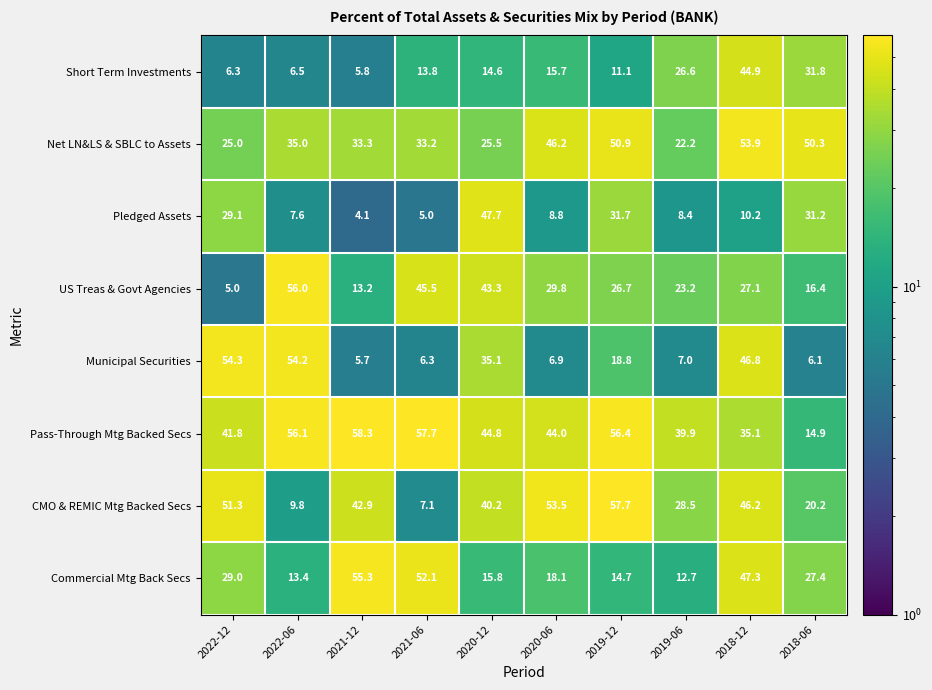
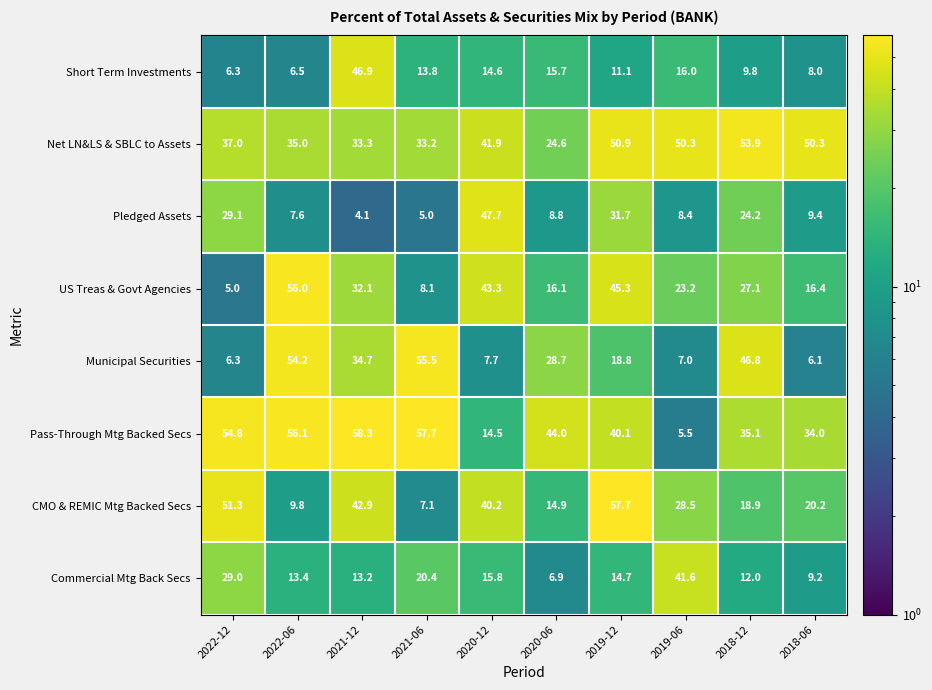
Short Term Investments, 2021-12: 5.8 -> 46.9
Short Term Investments, 2019-06: 26.6 -> 16.0
Short Term Investments, 2018-12: 44.9 -> 9.8
Short Term Investments, 2018-06: 31.8 -> 8.0
Net LN&LS & SBLC to Assets, 2022-12: 25.0 -> 37.0
Net LN&LS & SBLC to Assets, 2020-12: 25.5 -> 41.9
Net LN&LS & SBLC to Assets, 2020-06: 46.2 -> 24.6
Net LN&LS & SBLC to Assets, 2019-06: 22.2 -> 50.3
Pledged Assets, 2018-12: 10.2 -> 24.2
Pledged Assets, 2018-06: 31.2 -> 9.4
US Treas & Govt Agencies, 2021-12: 13.2 -> 32.1
US Treas & Govt Agencies, 2021-06: 45.5 -> 8.1
US Treas & Govt Agencies, 2020-06: 29.8 -> 16.1
US Treas & Govt Agencies, 2019-12: 26.7 -> 45.3
Municipal Securities, 2022-12: 54.3 -> 6.3
Municipal Securities, 2021-12: 5.7 -> 34.7
Municipal Securities, 2021-06: 6.3 -> 55.5
Municipal Securities, 2020-12: 35.1 -> 7.7
Municipal Securities, 2020-06: 6.9 -> 28.7
Pass-Through Mtg Backed Secs, 2022-12: 41.8 -> 54.8
Pass-Through Mtg Backed Secs, 2020-12: 44.8 -> 14.5
Pass-Through Mtg Backed Secs, 2019-12: 56.4 -> 40.1
Pass-Through Mtg Backed Secs, 2019-06: 39.9 -> 5.5
Pass-Through Mtg Backed Secs, 2018-06: 14.9 -> 34.0
CMO & REMIC Mtg Backed Secs, 2020-06: 53.5 -> 14.9
CMO & REMIC Mtg Backed Secs, 2018-12: 46.2 -> 18.9
Commercial Mtg Back Secs, 2021-12: 55.3 -> 13.2
Commercial Mtg Back Secs, 2021-06: 52.1 -> 20.4
Commercial Mtg Back Secs, 2020-06: 18.1 -> 6.9
Commercial Mtg Back Secs, 2019-06: 12.7 -> 41.6
Commercial Mtg Back Secs, 2018-12: 47.3 -> 12.0
Commercial Mtg Back Secs, 2018-06: 27.4 -> 9.2
